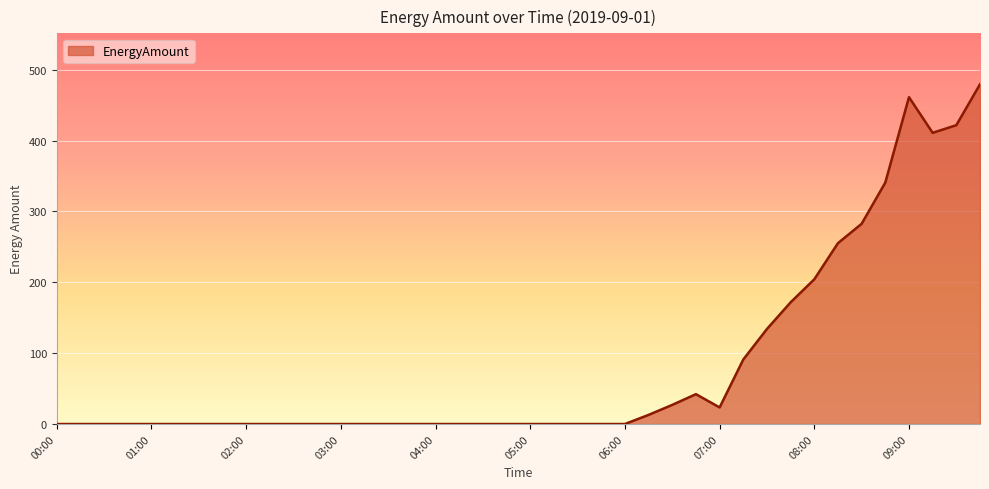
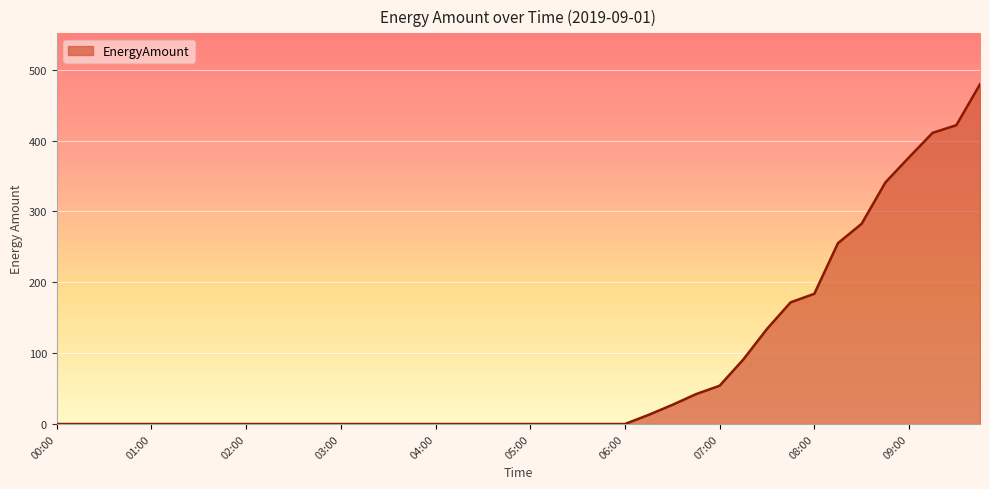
07:00: 20 -> 50
08:00: 200 -> 180
09:00: 460 -> 380
